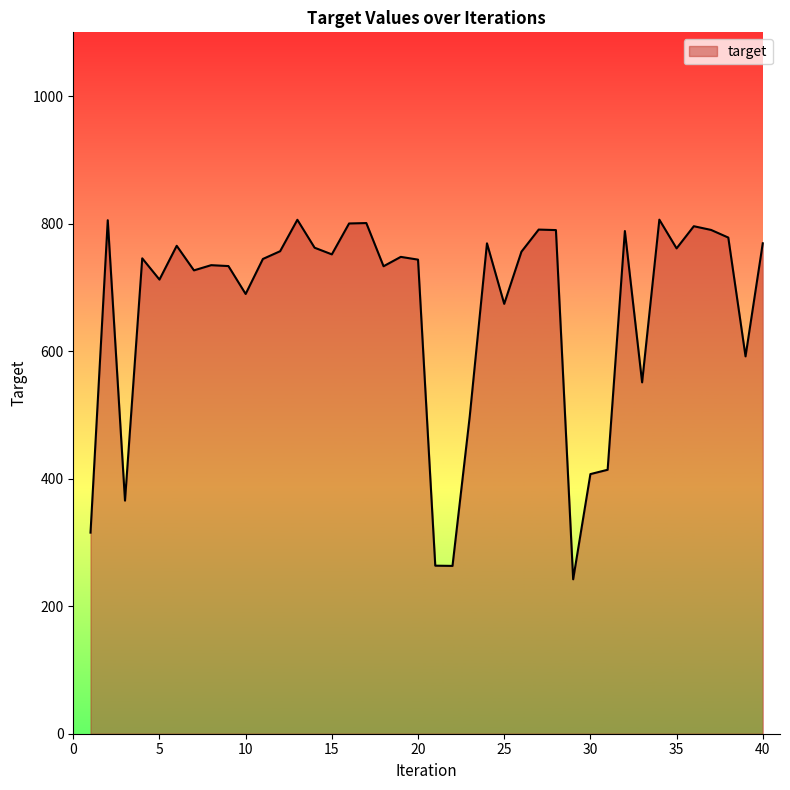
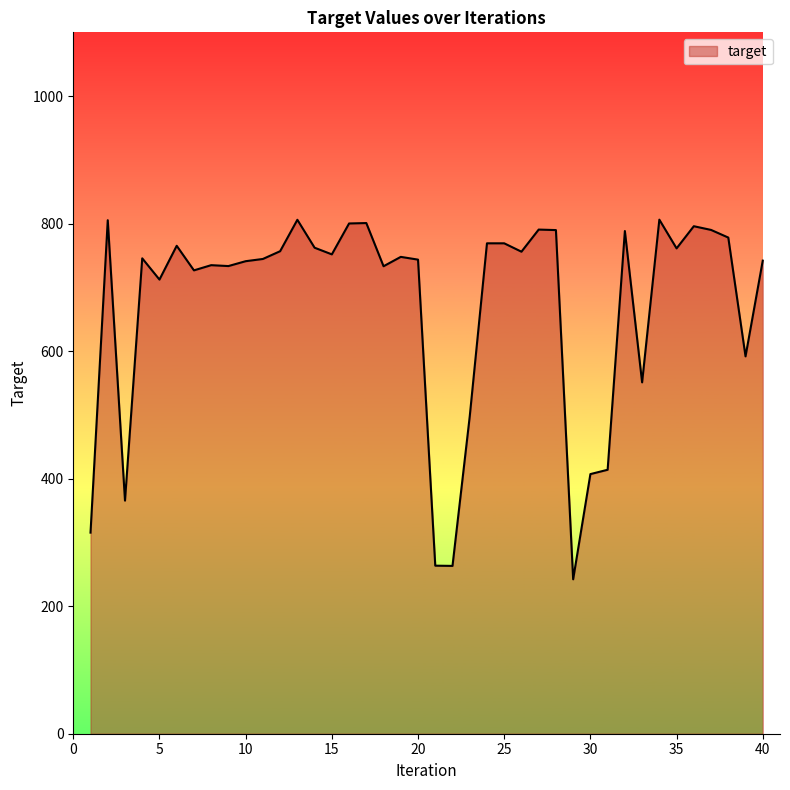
10: 690 -> 740
25: 670 -> 770
40: 770 -> 740
